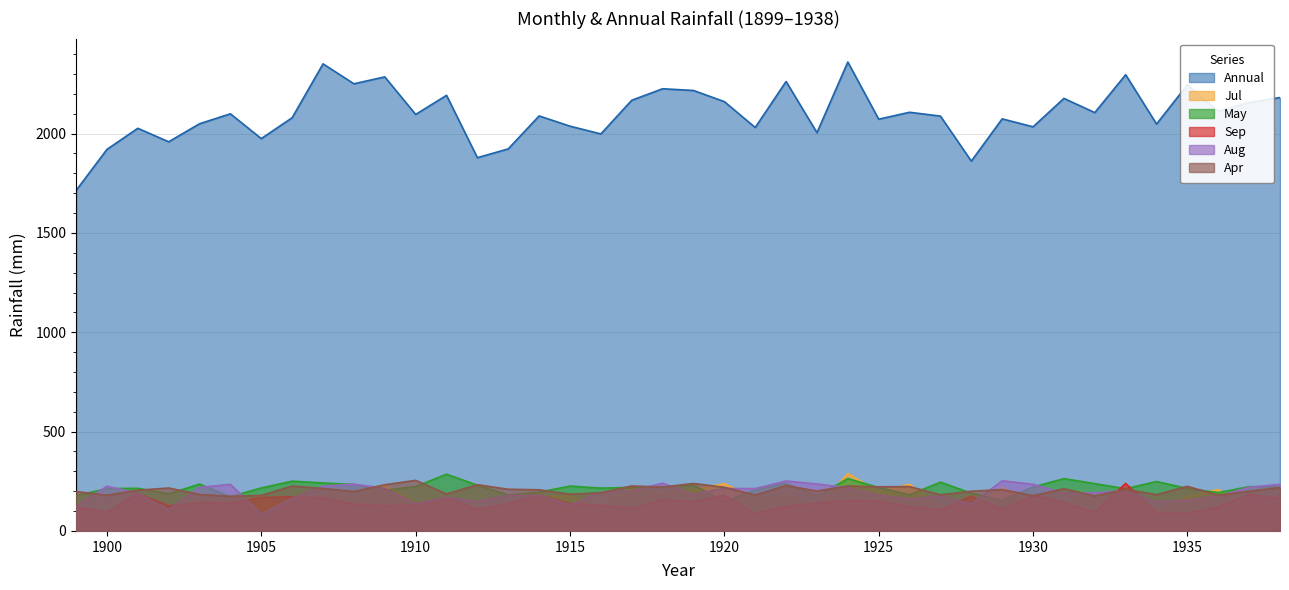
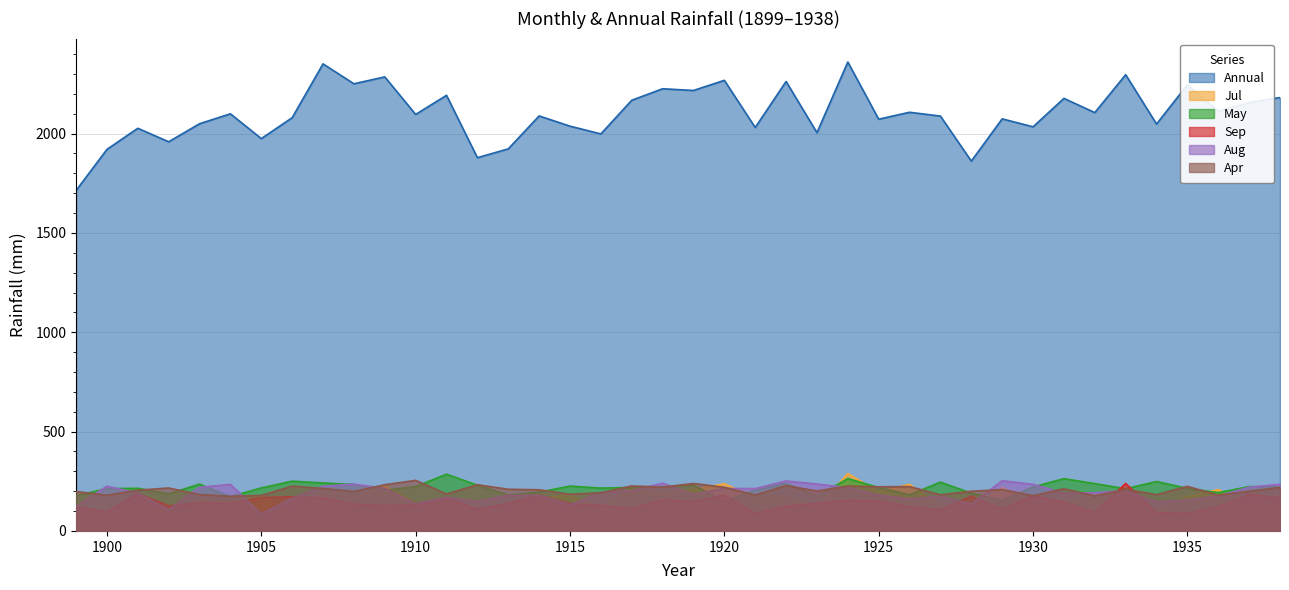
Annual, 1920: 2160 -> 2270
